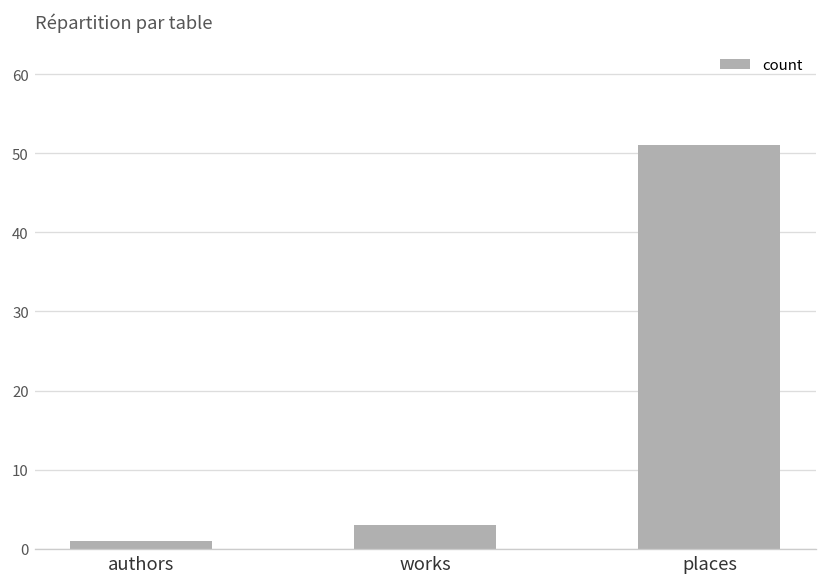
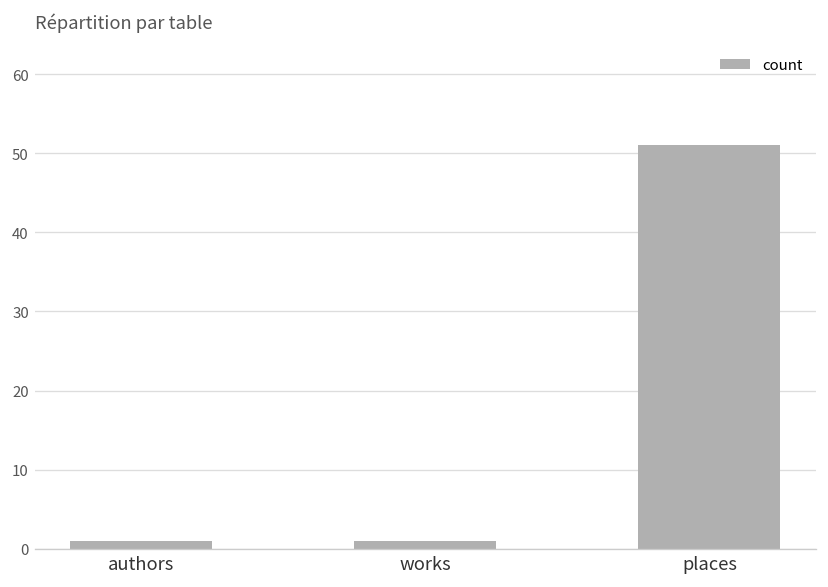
works: 3 -> 1
